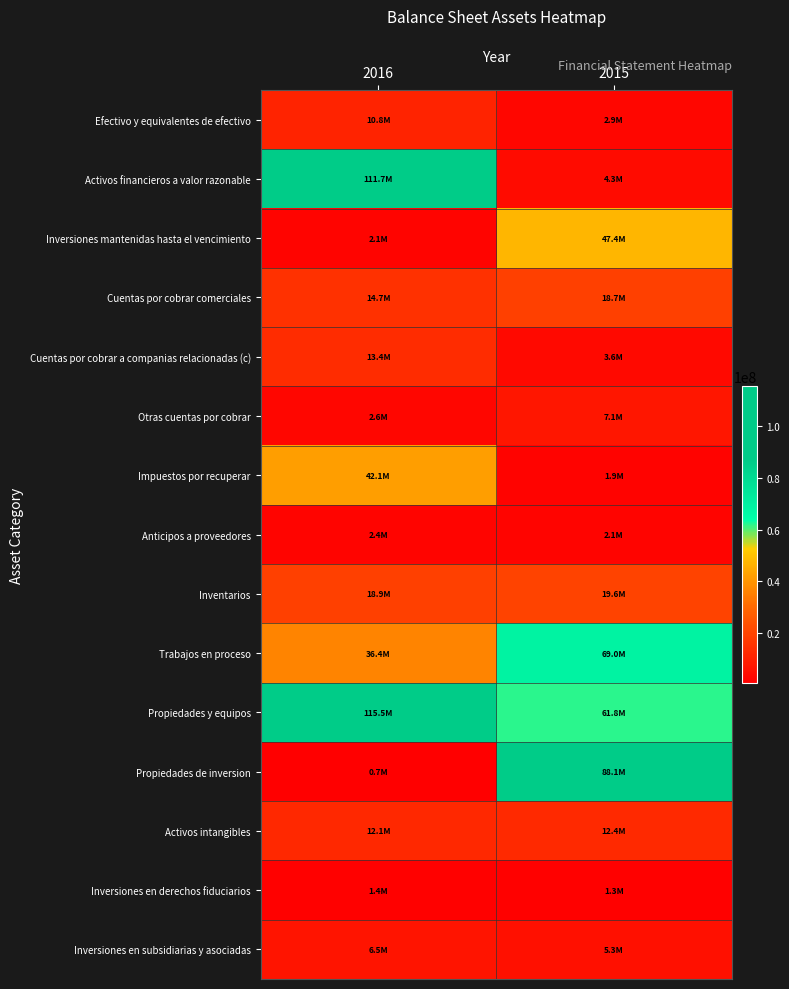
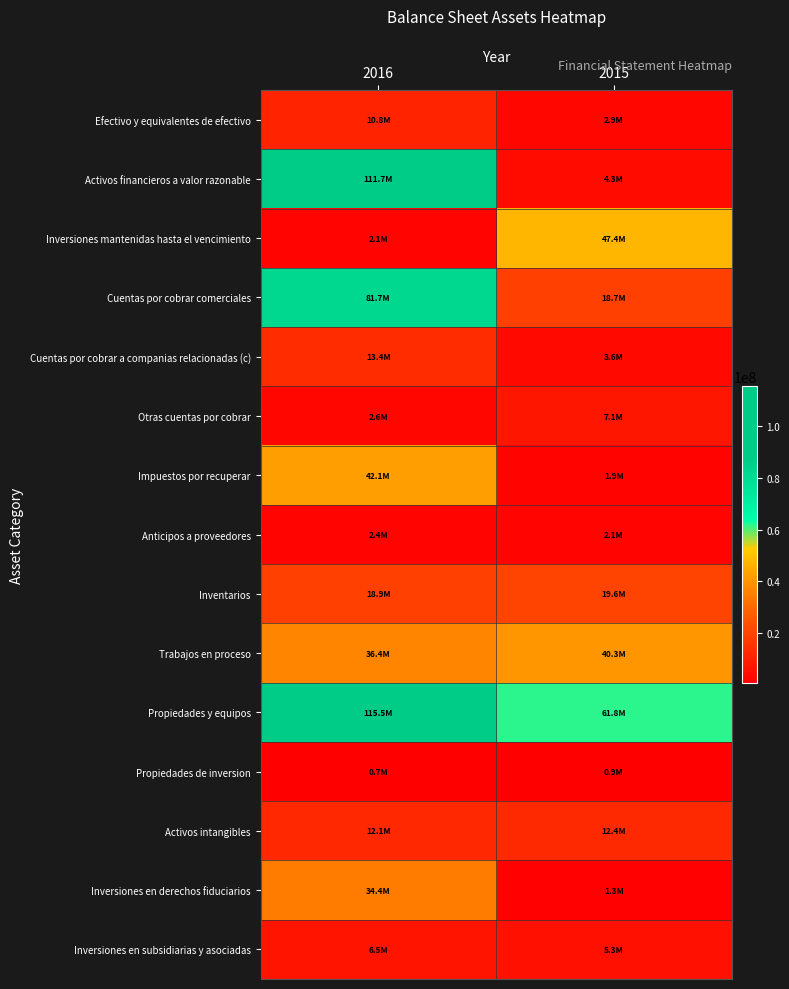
Cuentas por cobrar comerciales, 2016: 14.7M -> 81.7M
Trabajos en proceso, 2015: 69.0M -> 40.3M
Propiedades de inversion, 2015: 88.1M -> 0.9M
Inversiones en derechos fiduciarios, 2016: 1.4M -> 34.4M
